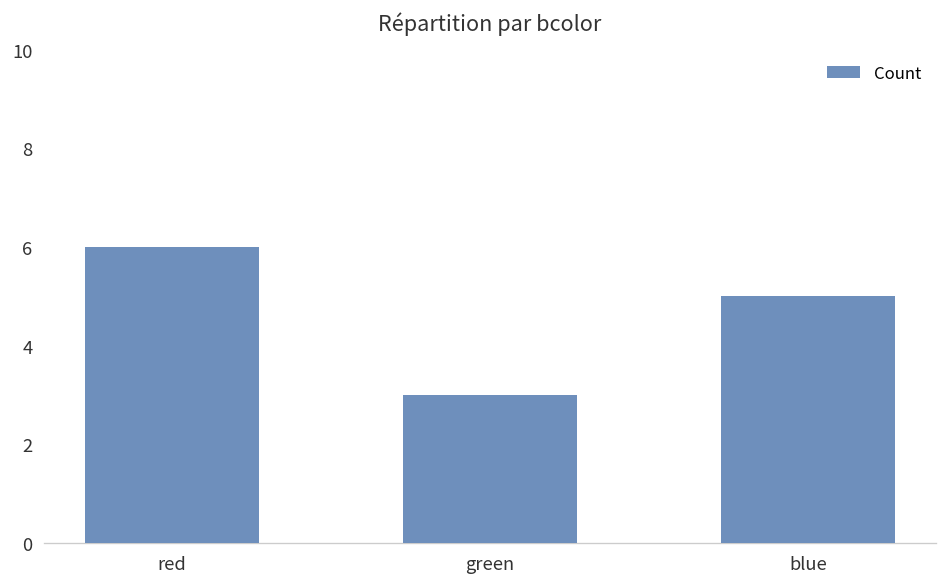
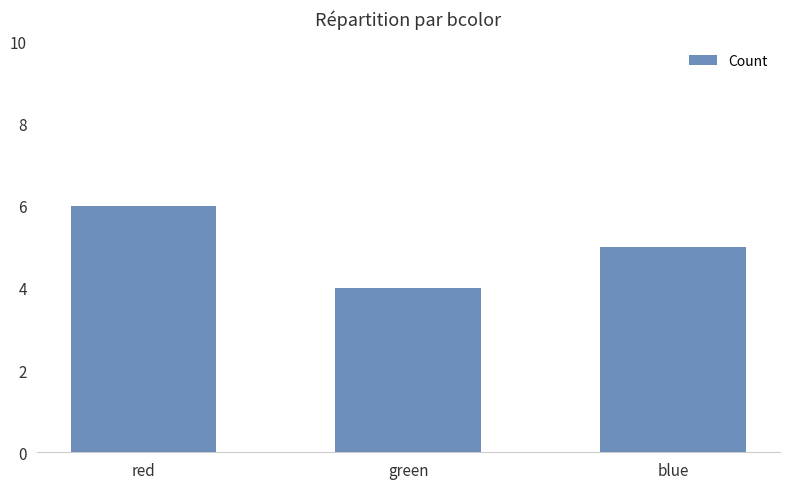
green: 3 -> 4
